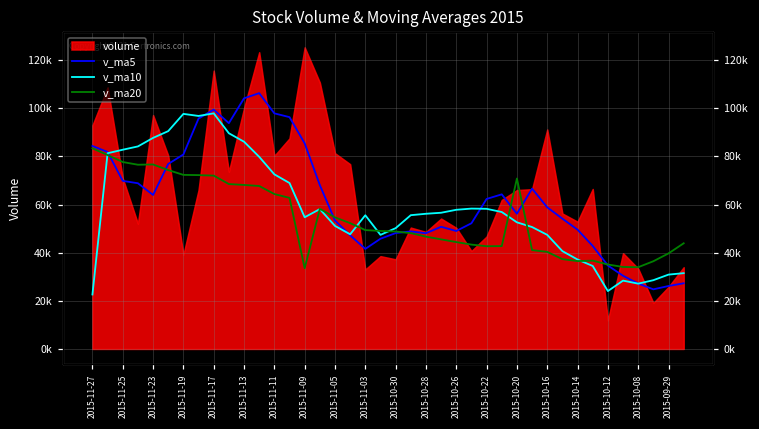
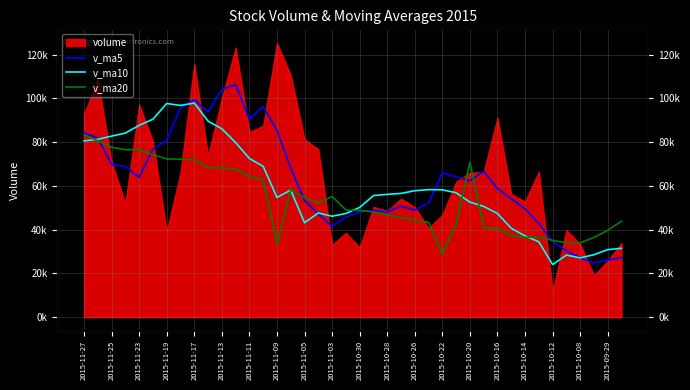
v_ma10, 2015-11-27: 23000 -> 81000
v_ma5, 2015-11-11: 98000 -> 91000
volume, 2015-11-11: 80000 -> 85000
v_ma10, 2015-11-05: 51000 -> 43000
v_ma10, 2015-11-03: 56000 -> 46000
v_ma20, 2015-11-03: 49000 -> 55000
volume, 2015-10-30: 37000 -> 32000
v_ma5, 2015-10-22: 62000 -> 66000
v_ma20, 2015-10-22: 43000 -> 29000
v_ma5, 2015-10-20: 56000 -> 62000
